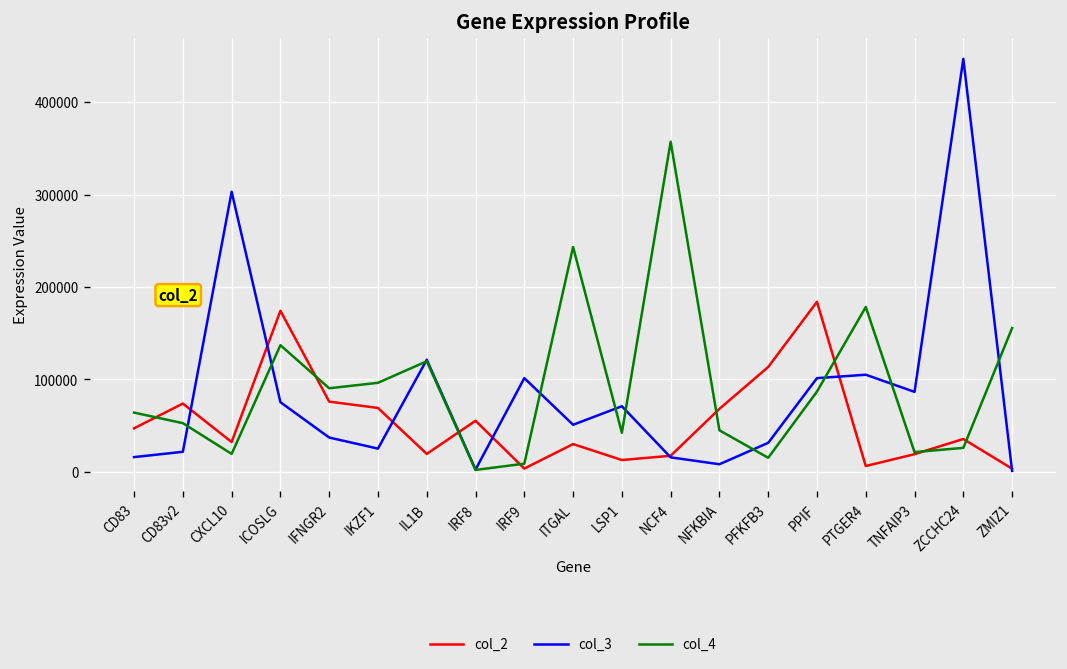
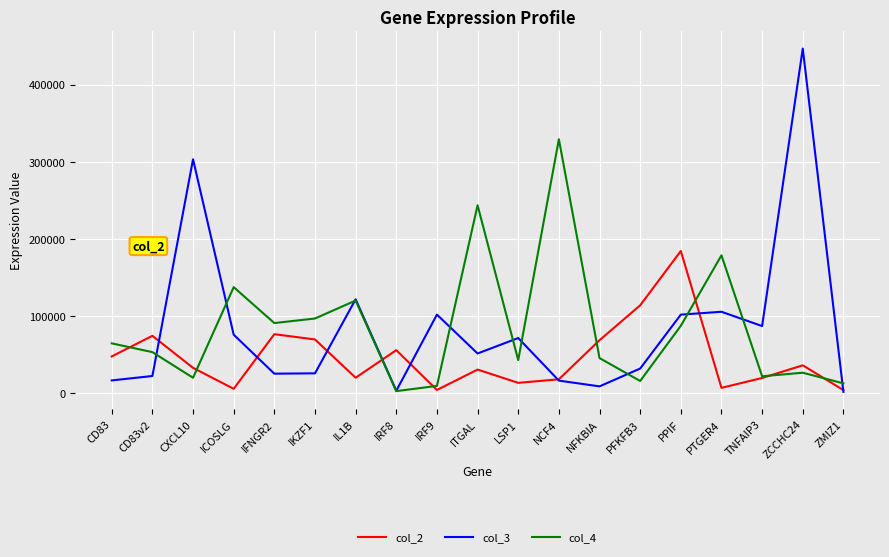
col_2, ICOSLG: 170000 -> 10000
col_3, IFNGR2: 40000 -> 20000
col_4, NCF4: 360000 -> 330000
col_4, ZMIZ1: 160000 -> 10000
